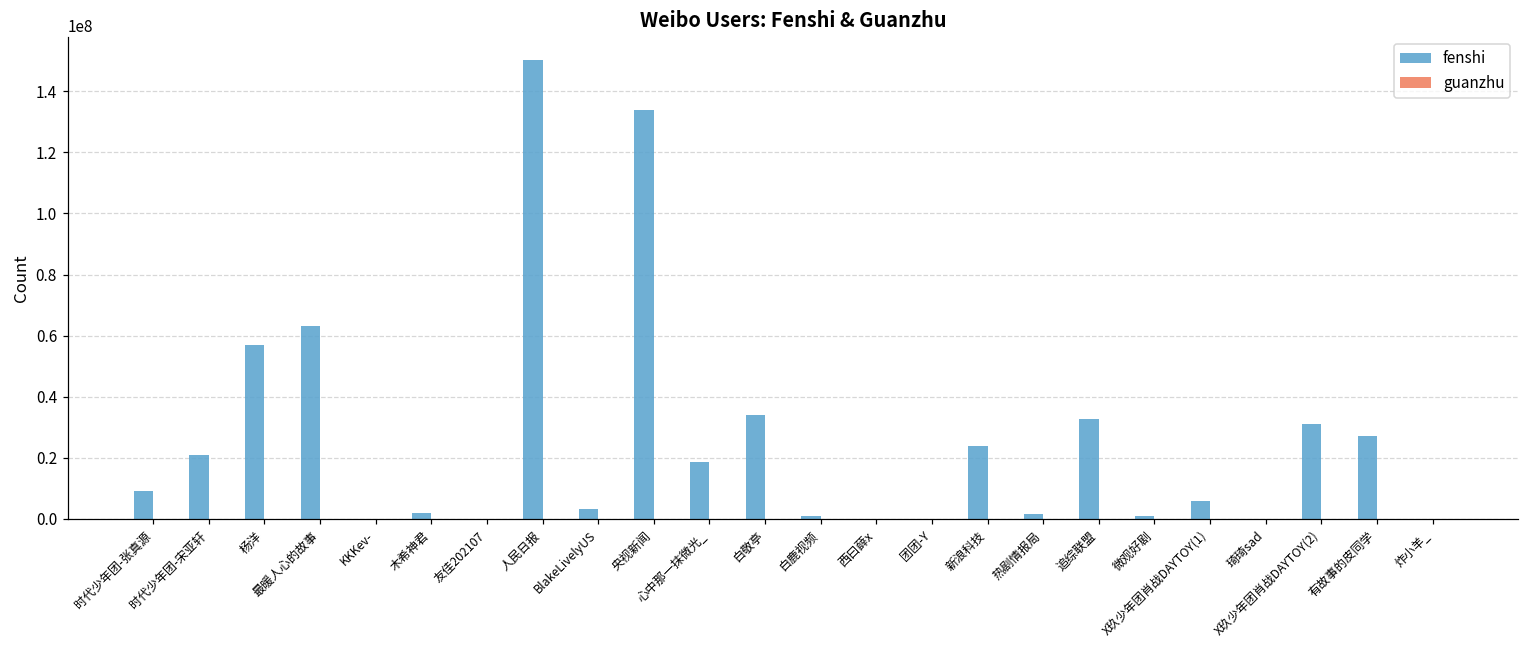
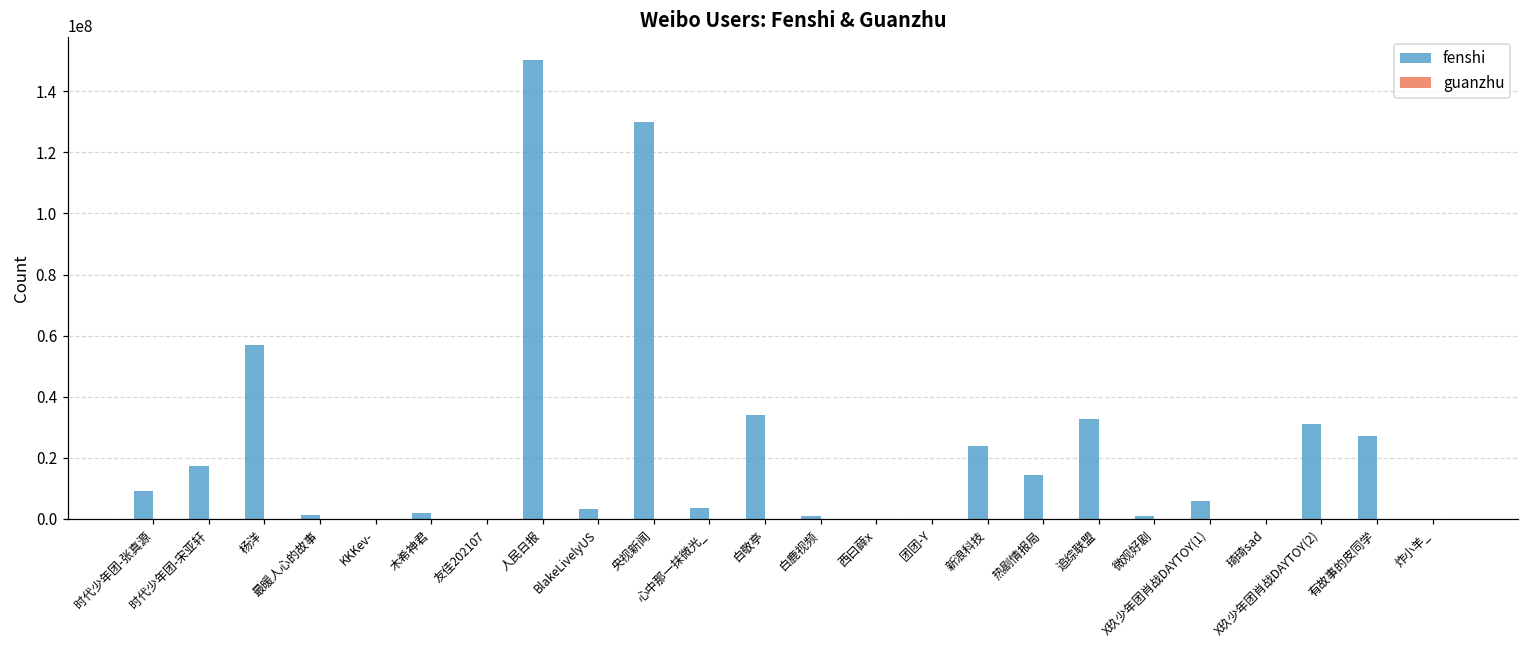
fenshi, 时代少年团-宋亚轩: 21000000 -> 17000000
fenshi, 最暖人心的故事: 63000000 -> 1000000
fenshi, 央视新闻: 134000000 -> 130000000
fenshi, 心中那一抹微光_: 19000000 -> 4000000
fenshi, 热剧情报局: 2000000 -> 14000000
